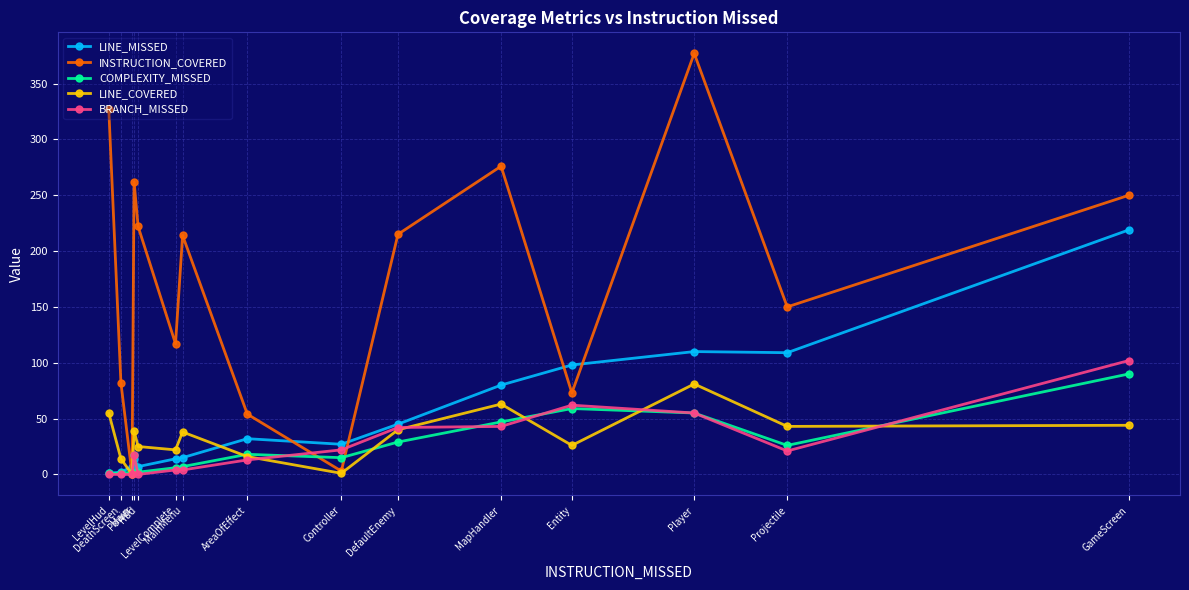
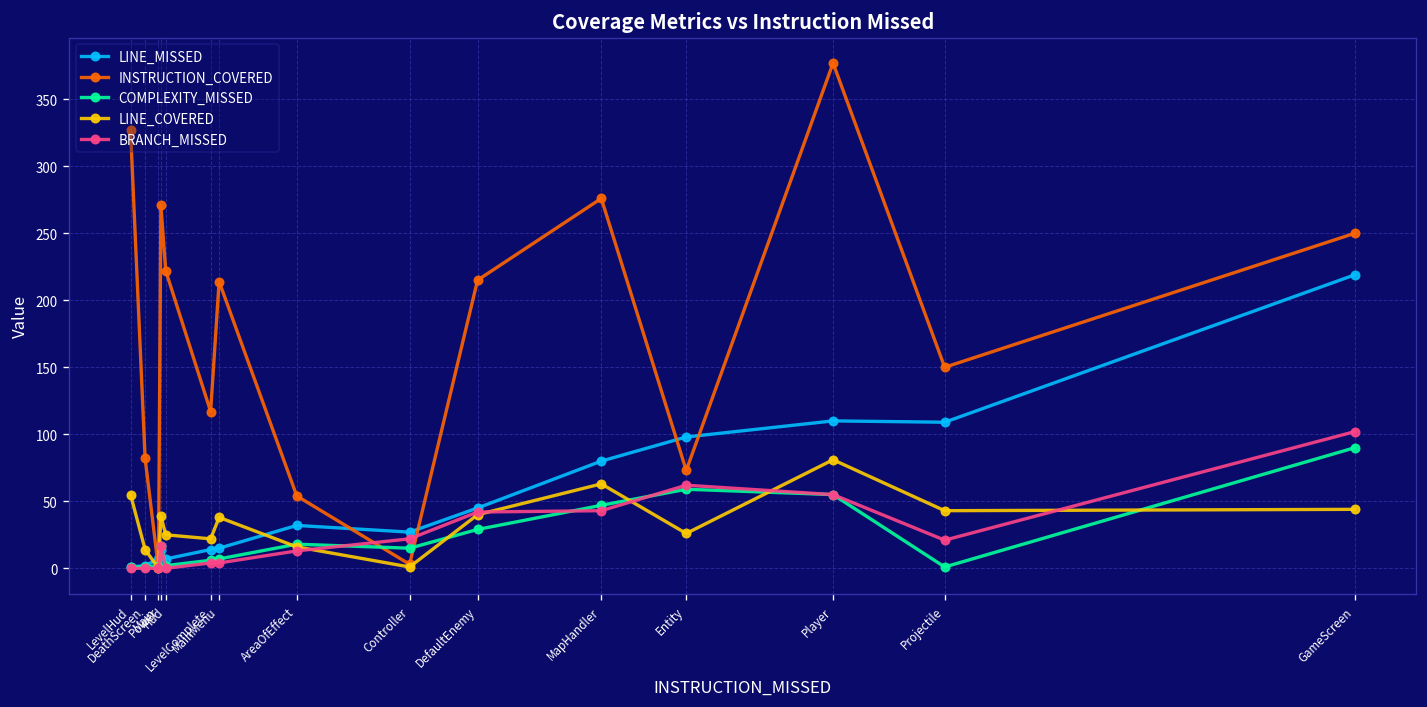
INSTRUCTION_COVERED, Power: 262 -> 271
COMPLEXITY_MISSED, Projectile: 26 -> 1
